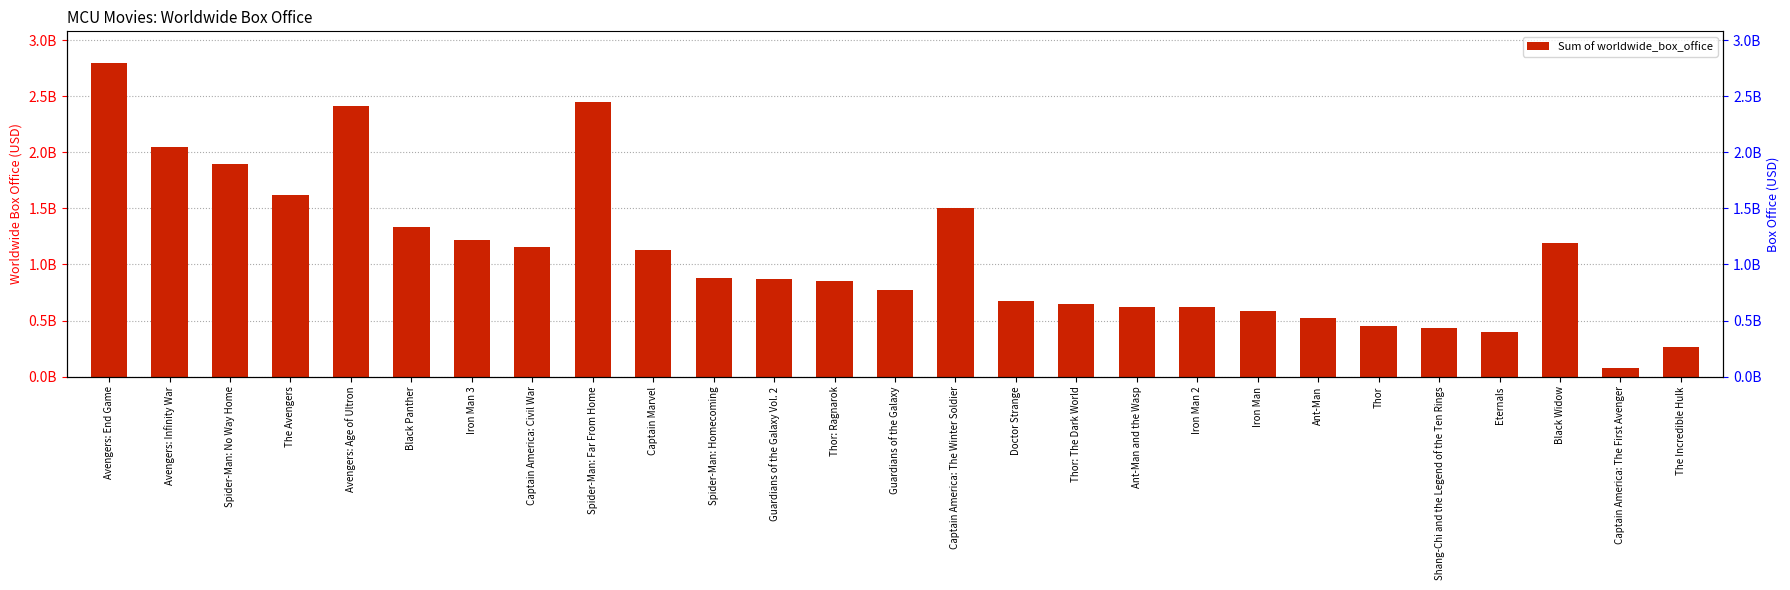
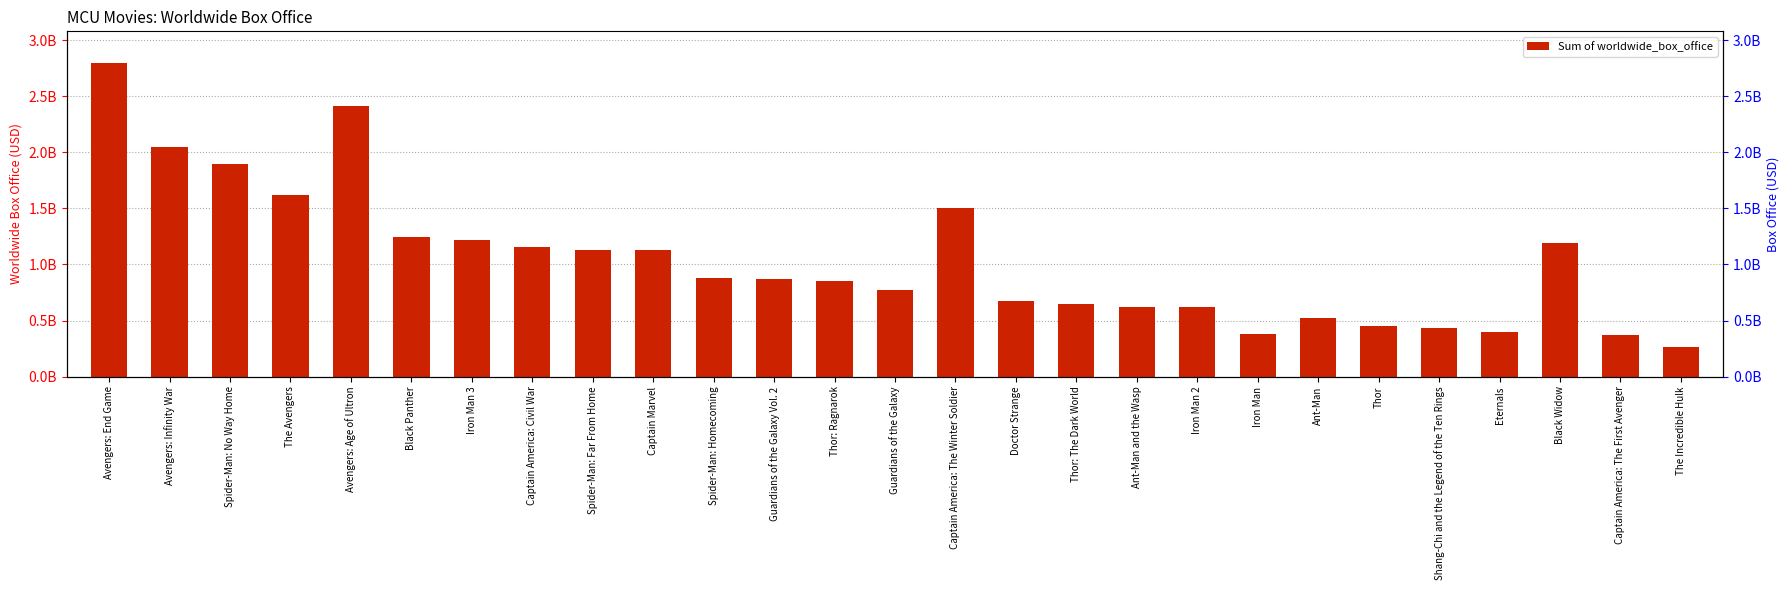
Black Panther: 1340000000 -> 1240000000
Spider-Man: Far From Home: 2450000000 -> 1130000000
Iron Man: 590000000 -> 380000000
Captain America: The First Avenger: 70000000 -> 370000000
